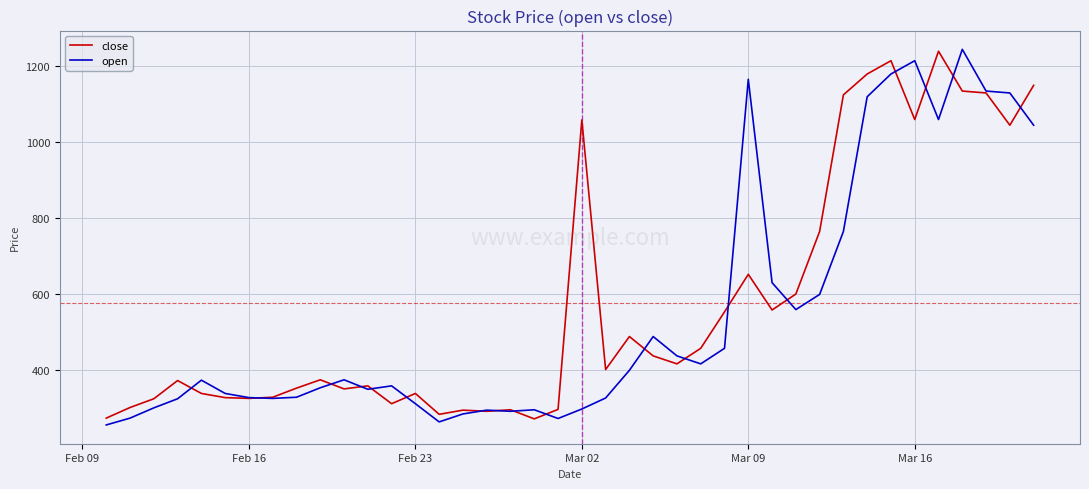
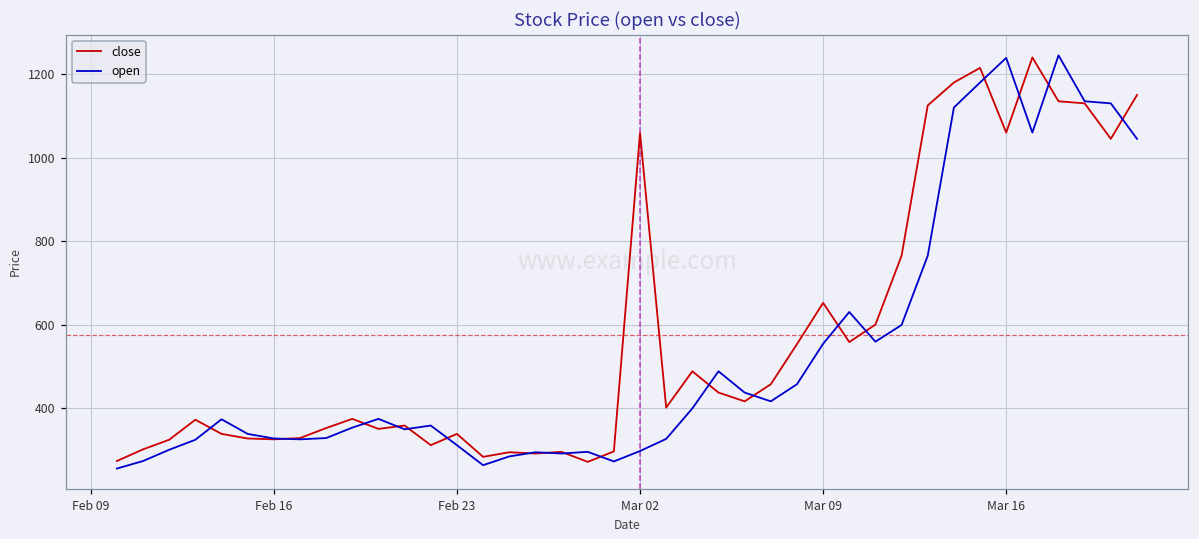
open, Mar 09: 1170 -> 550
open, Mar 16: 1220 -> 1240
